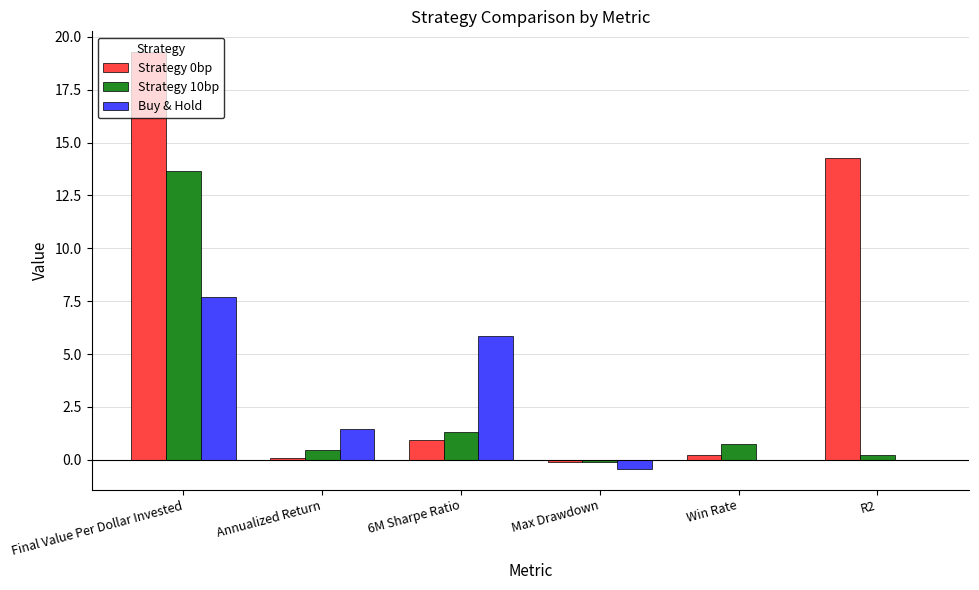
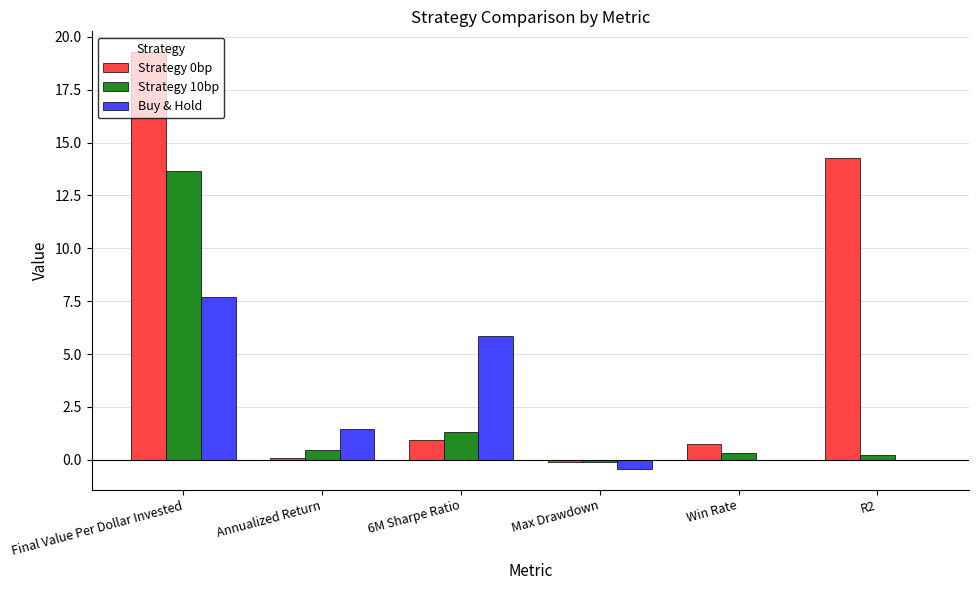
Strategy 0bp, Win Rate: 0.2 -> 0.7
Strategy 10bp, Win Rate: 0.7 -> 0.3
